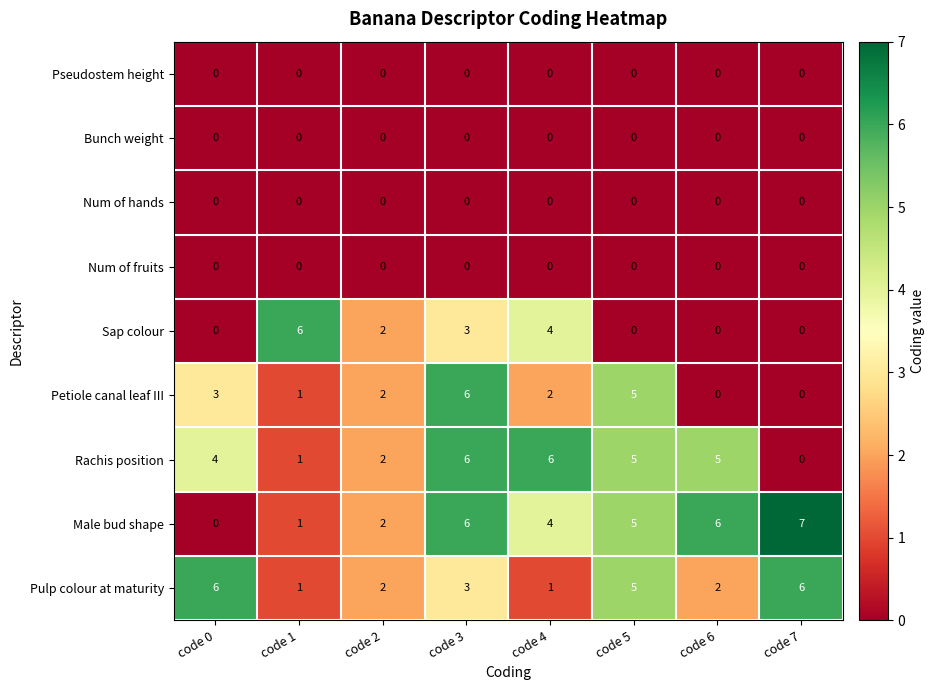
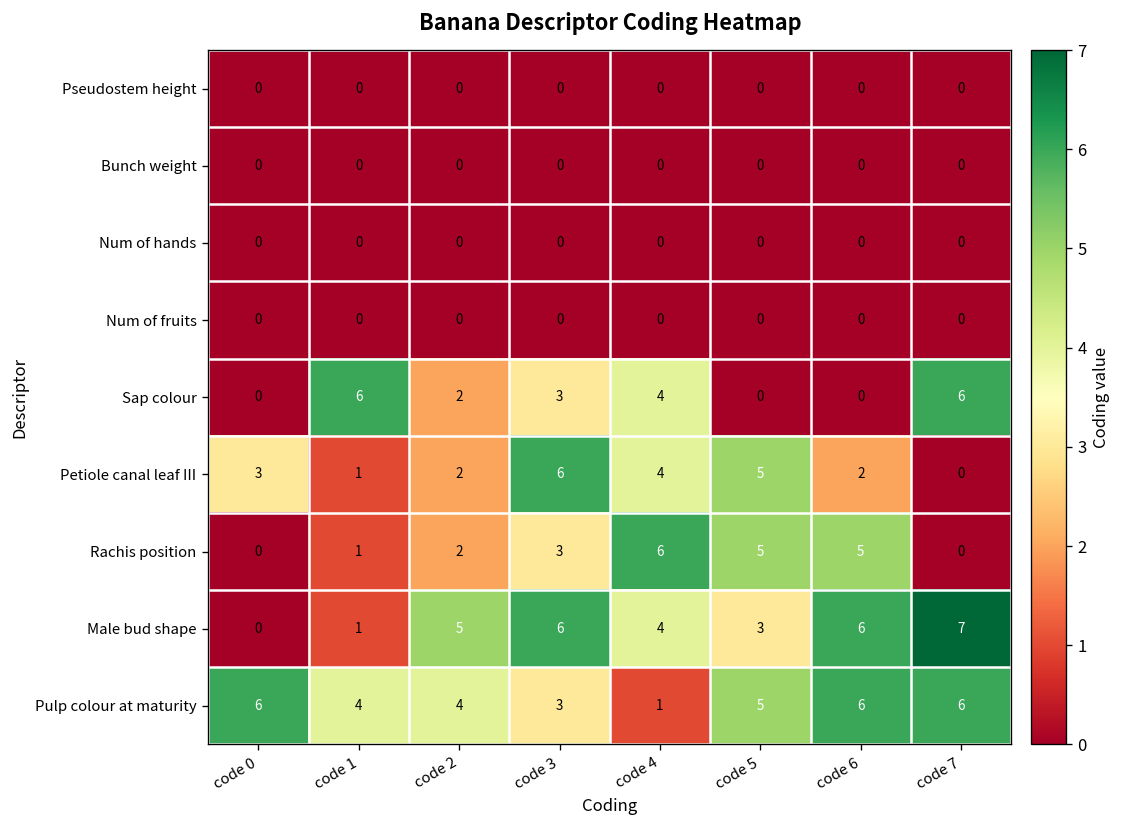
Sap colour, code 7: 0 -> 6
Petiole canal leaf III, code 4: 2 -> 4
Petiole canal leaf III, code 6: 0 -> 2
Rachis position, code 0: 4 -> 0
Rachis position, code 3: 6 -> 3
Male bud shape, code 2: 2 -> 5
Male bud shape, code 5: 5 -> 3
Pulp colour at maturity, code 1: 1 -> 4
Pulp colour at maturity, code 2: 2 -> 4
Pulp colour at maturity, code 6: 2 -> 6
